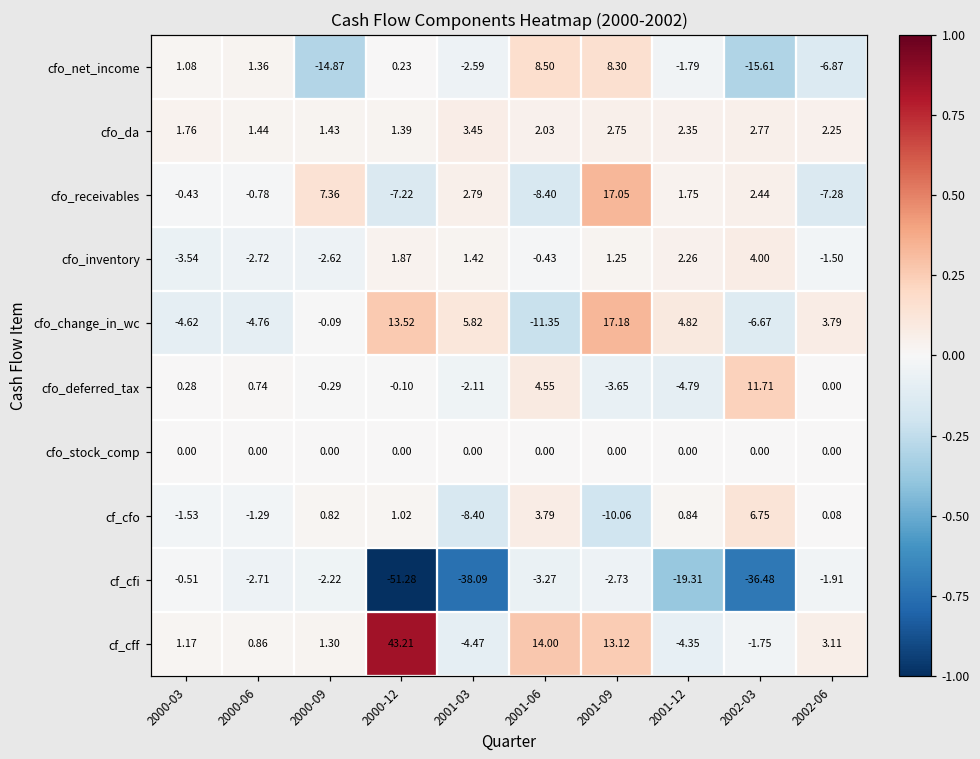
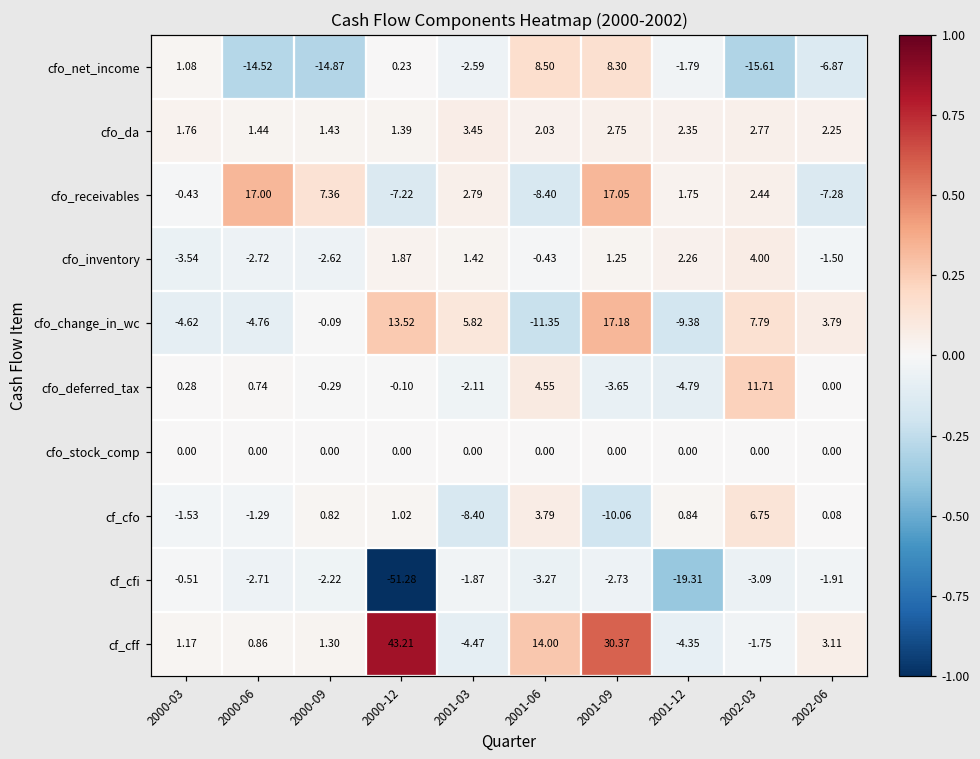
cfo_net_income, 2000-06: 1.36 -> -14.52
cfo_receivables, 2000-06: -0.78 -> 17.00
cfo_change_in_wc, 2001-12: 4.82 -> -9.38
cfo_change_in_wc, 2002-03: -6.67 -> 7.79
cf_cfi, 2001-03: -38.09 -> -1.87
cf_cfi, 2002-03: -36.48 -> -3.09
cf_cff, 2001-09: 13.12 -> 30.37
